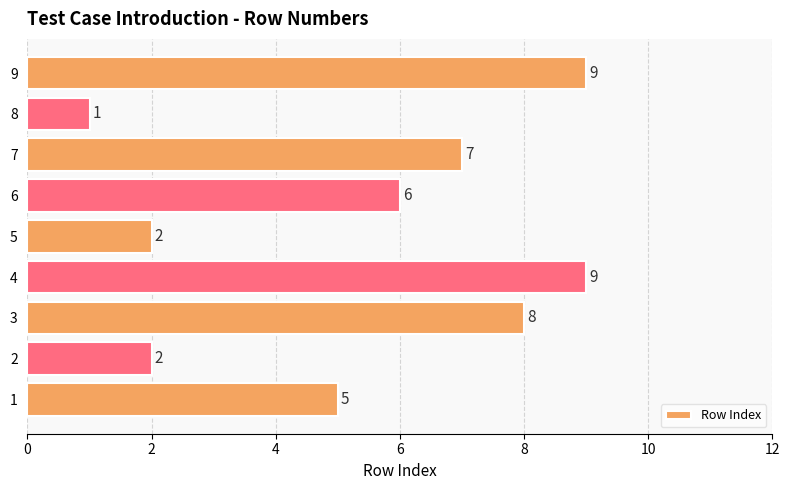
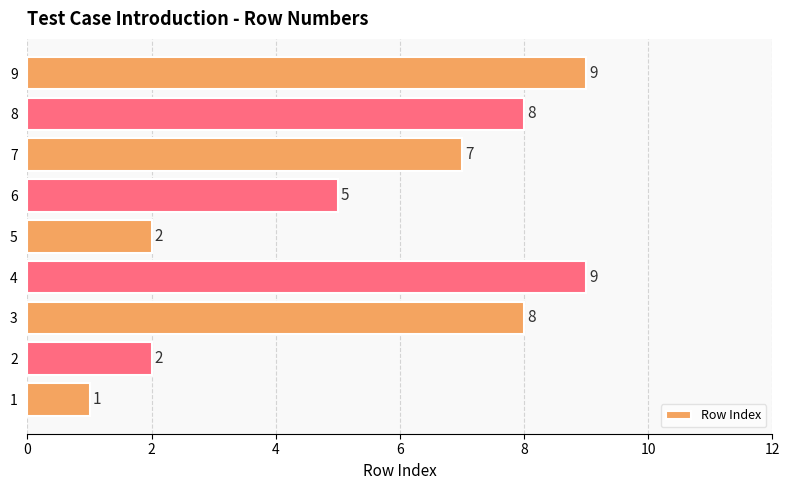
8: 1 -> 8
6: 6 -> 5
1: 5 -> 1
